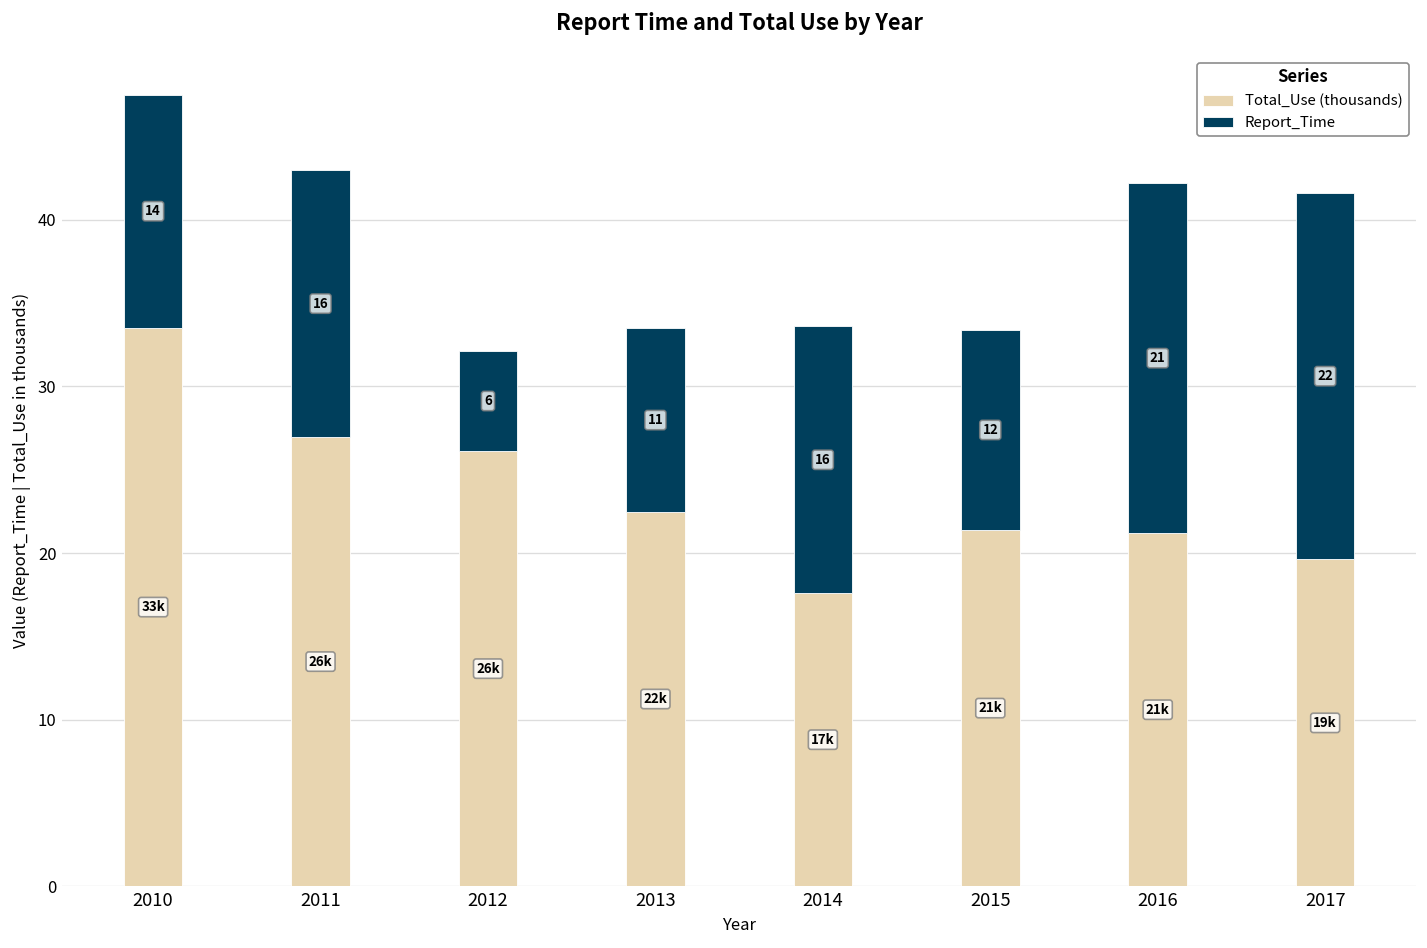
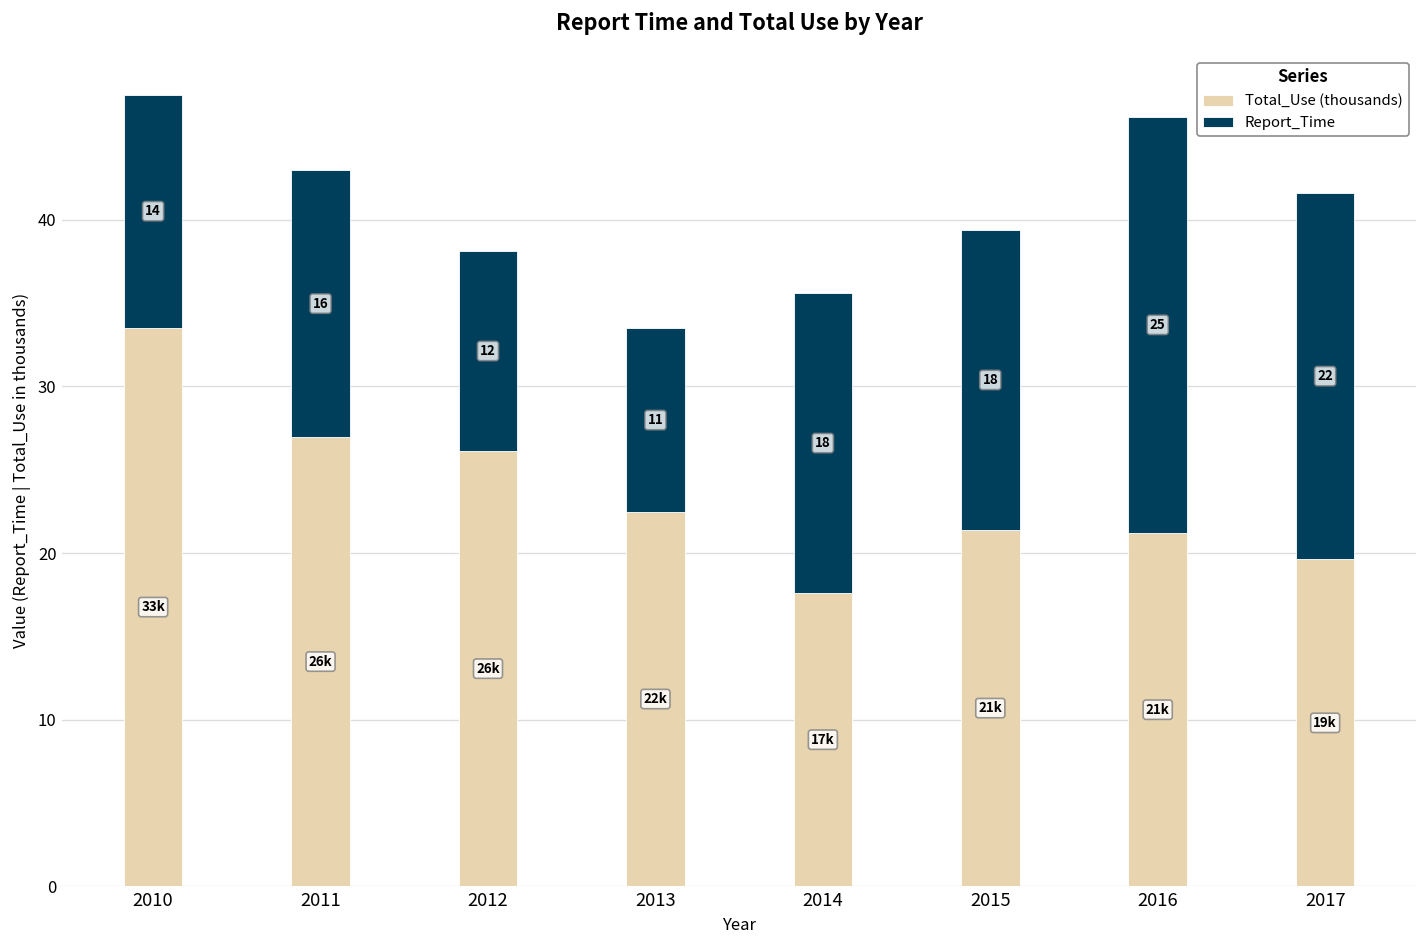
Report_Time, 2012: 6 -> 12
Report_Time, 2014: 16 -> 18
Report_Time, 2015: 12 -> 18
Report_Time, 2016: 21 -> 25
